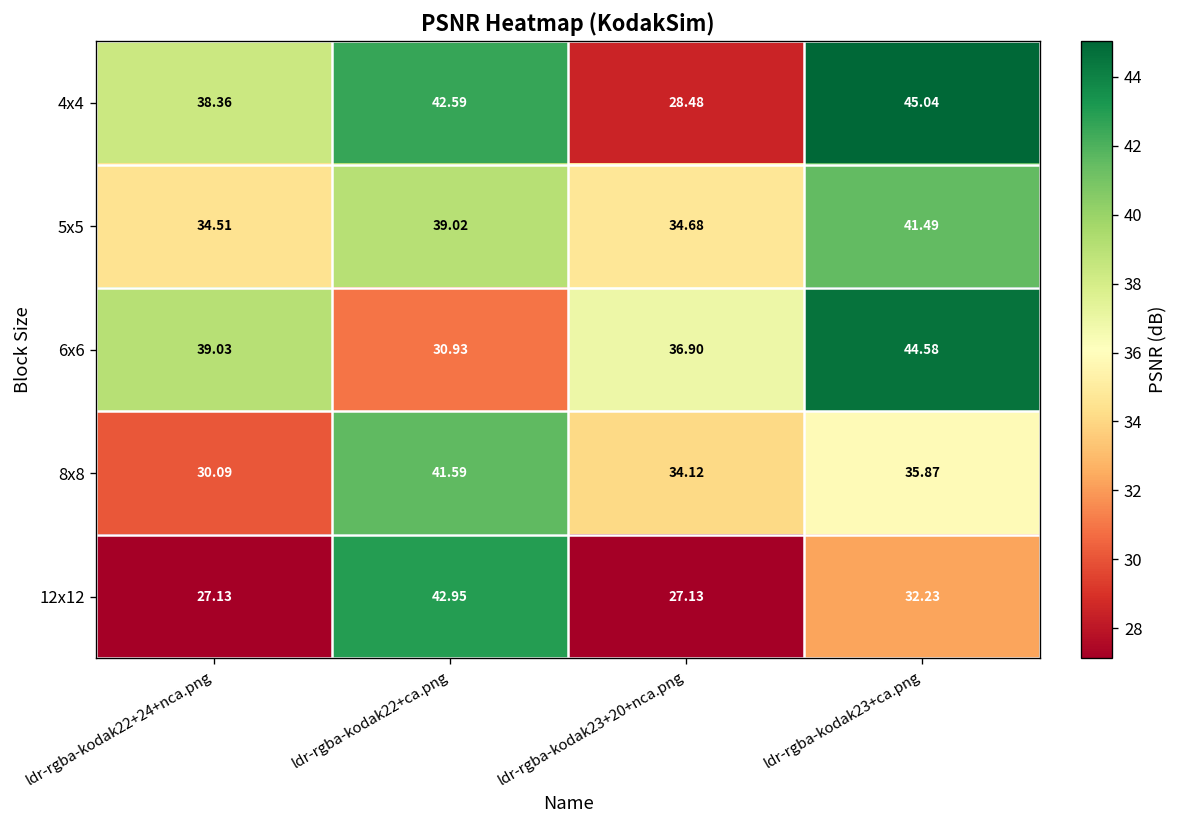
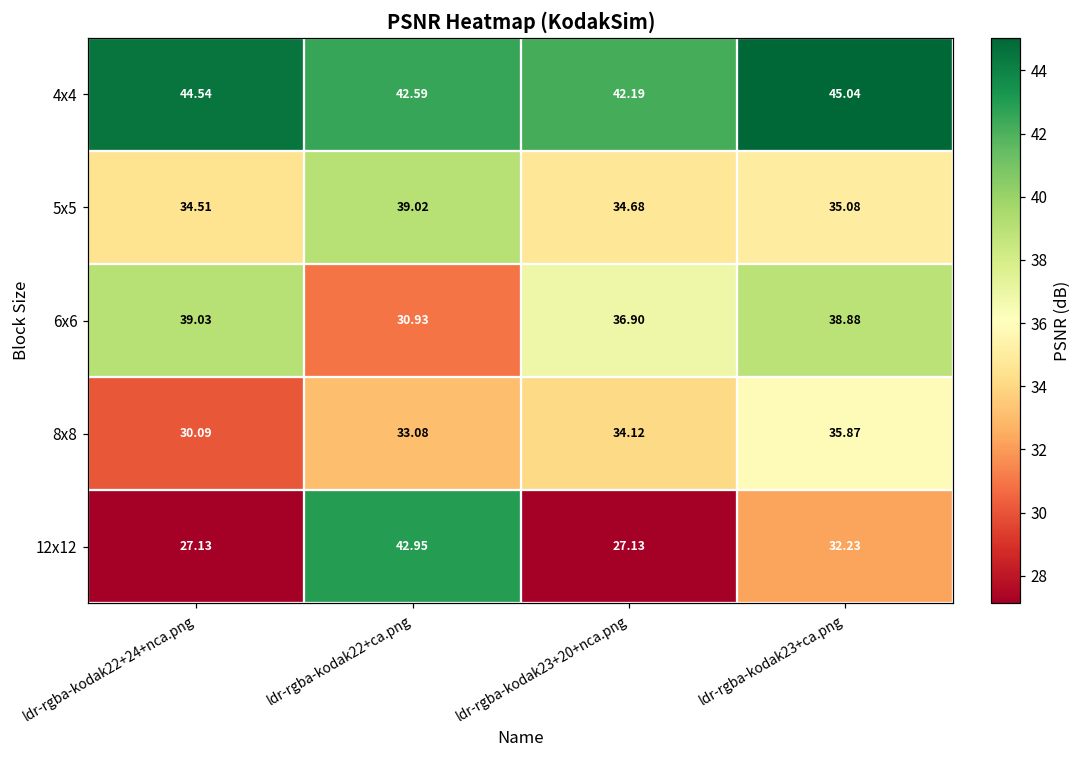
4x4, ldr-rgba-kodak22+24+nca.png: 38.36 -> 44.54
4x4, ldr-rgba-kodak23+20+nca.png: 28.48 -> 42.19
5x5, ldr-rgba-kodak23+ca.png: 41.49 -> 35.08
6x6, ldr-rgba-kodak23+ca.png: 44.58 -> 38.88
8x8, ldr-rgba-kodak22+ca.png: 41.59 -> 33.08
